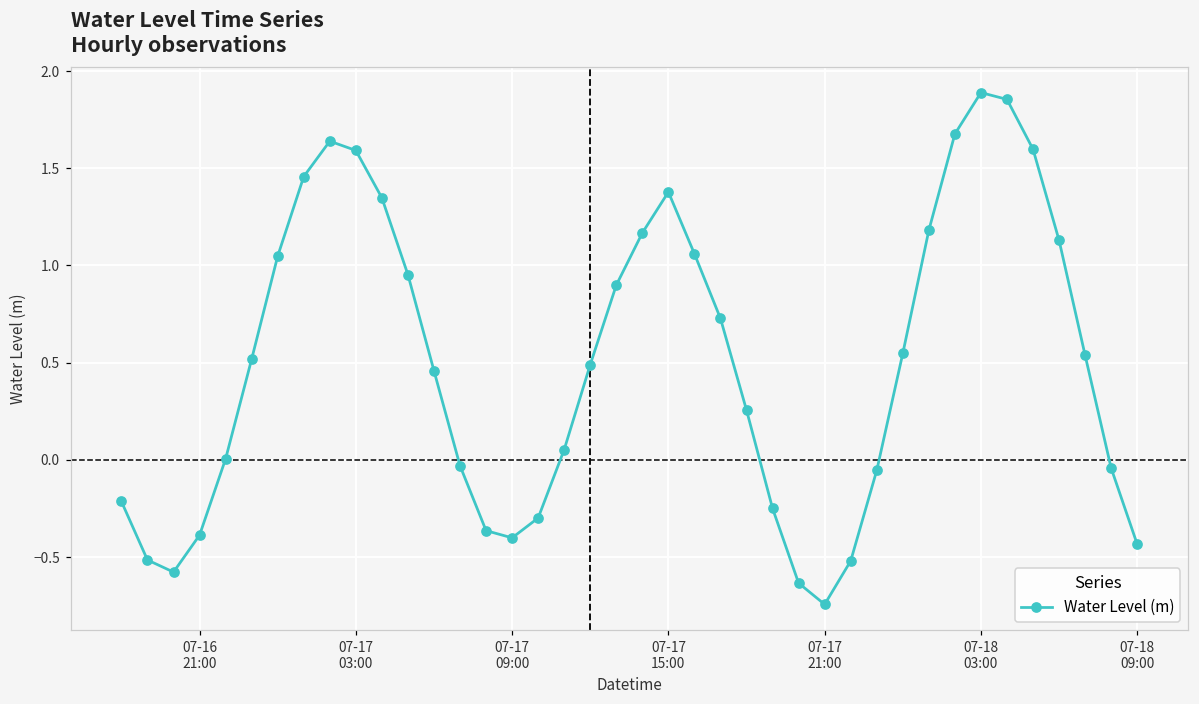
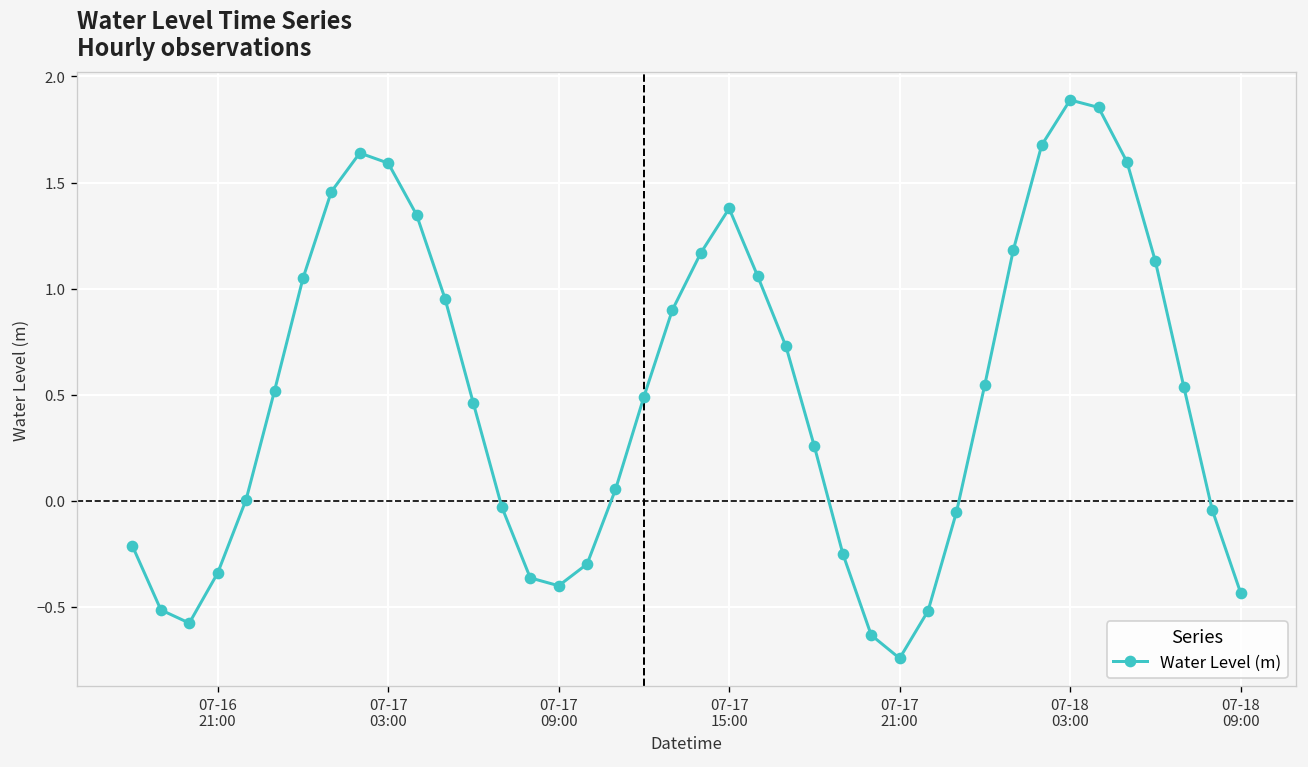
07-16 21:00: -0.39 -> -0.34
